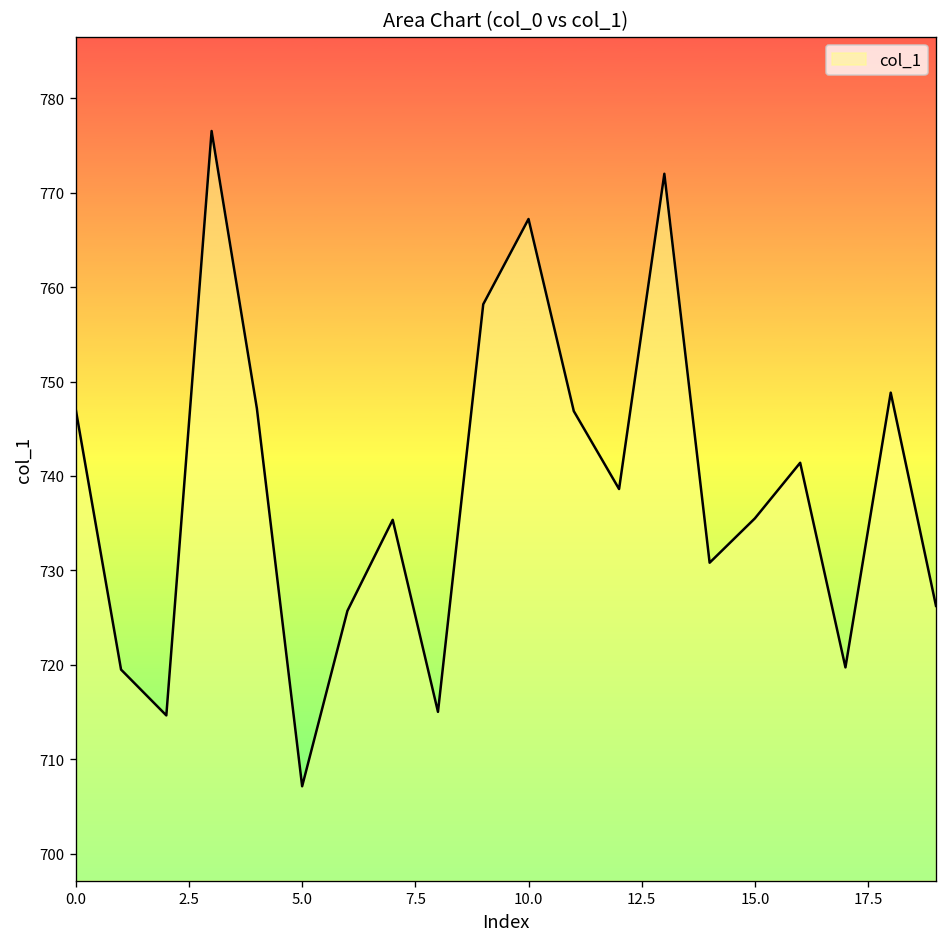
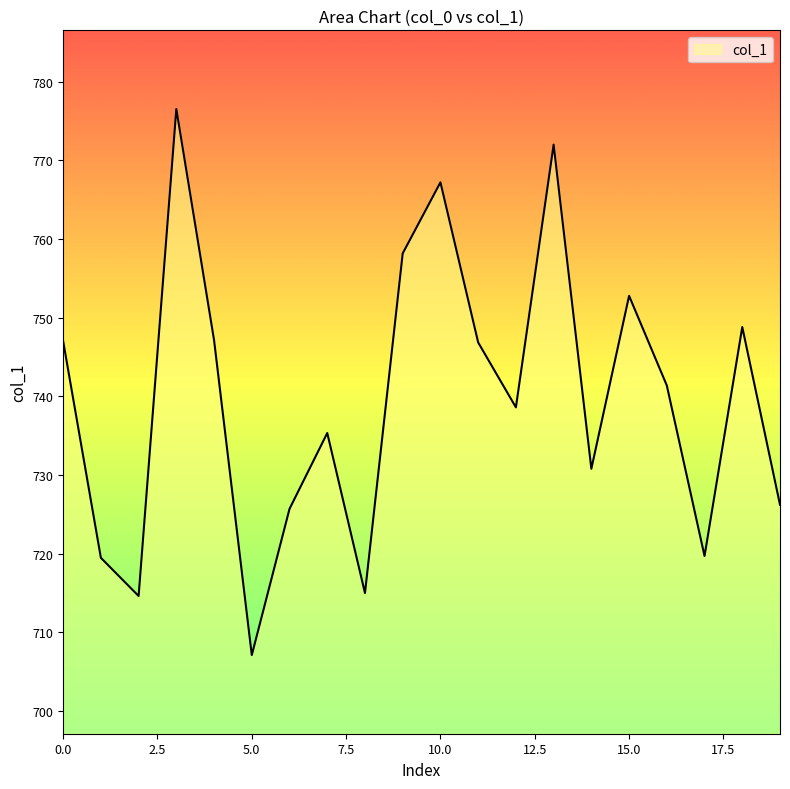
15.0: 736 -> 753
